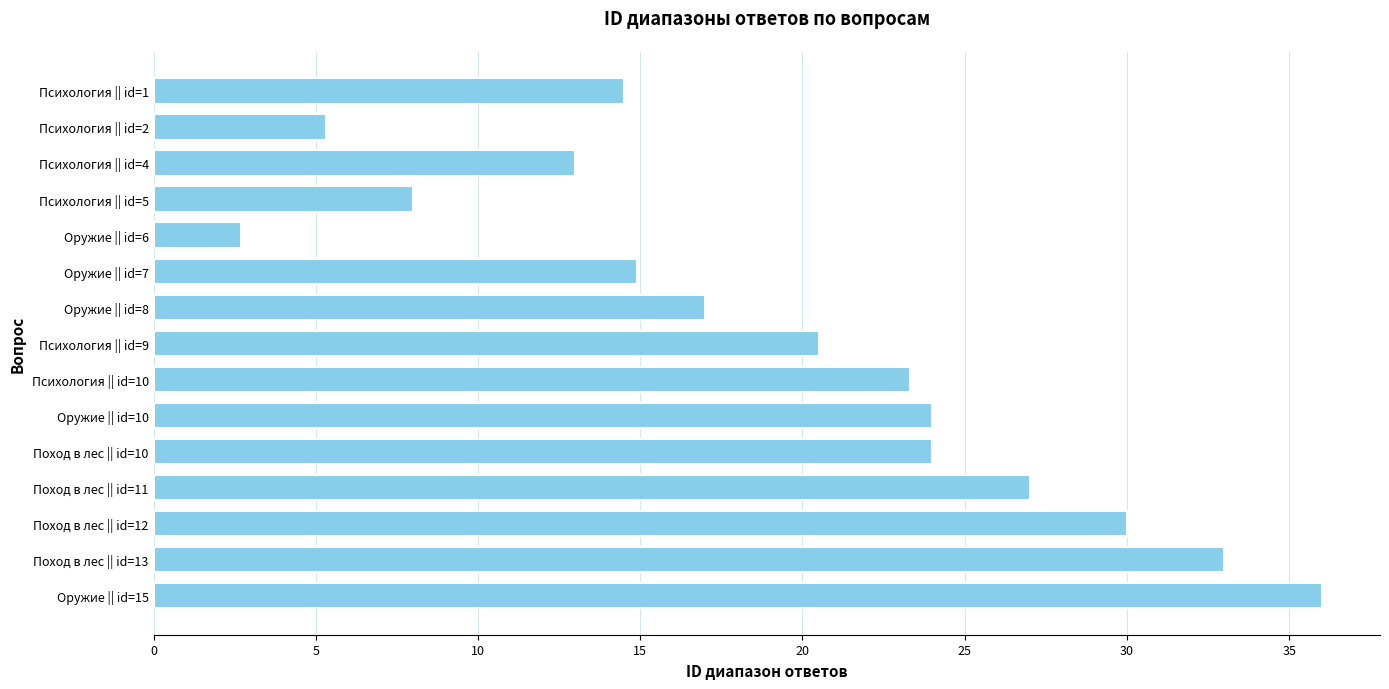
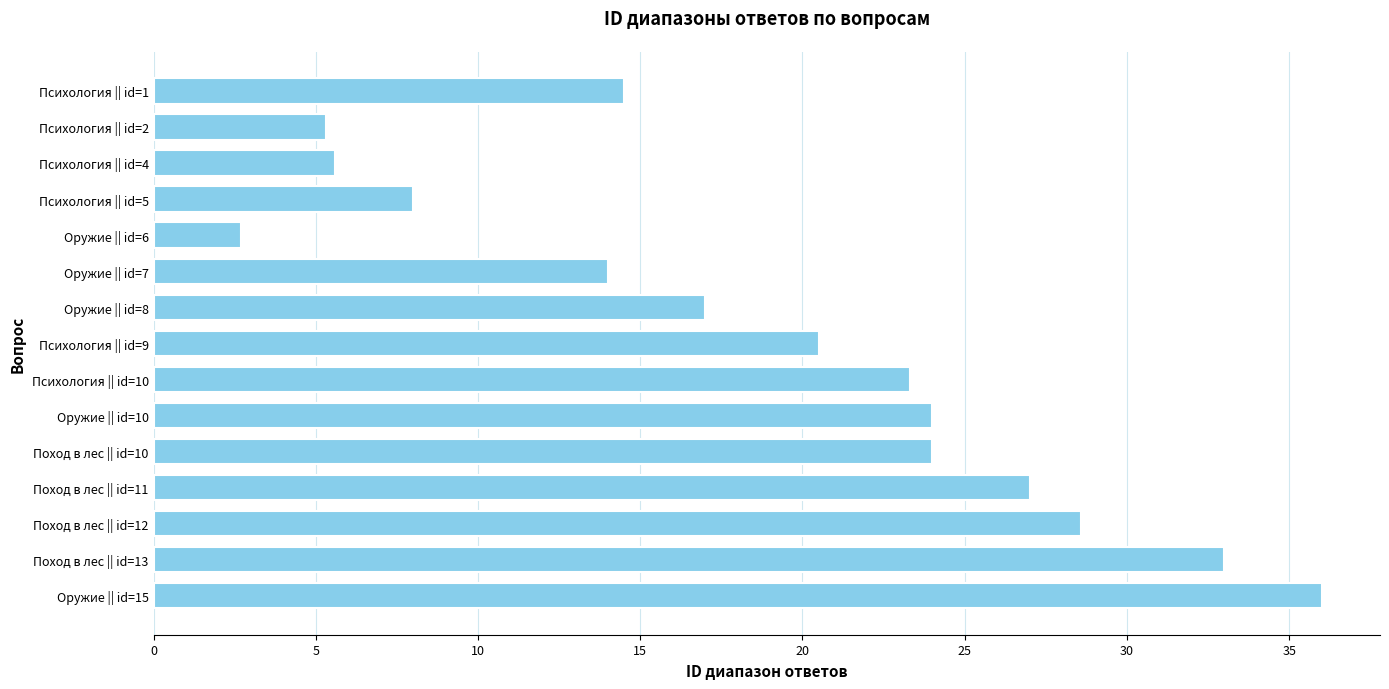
Психология || id=4: 13.0 -> 5.6
Оружие || id=7: 14.9 -> 14.0
Поход в лес || id=12: 30.0 -> 28.6
